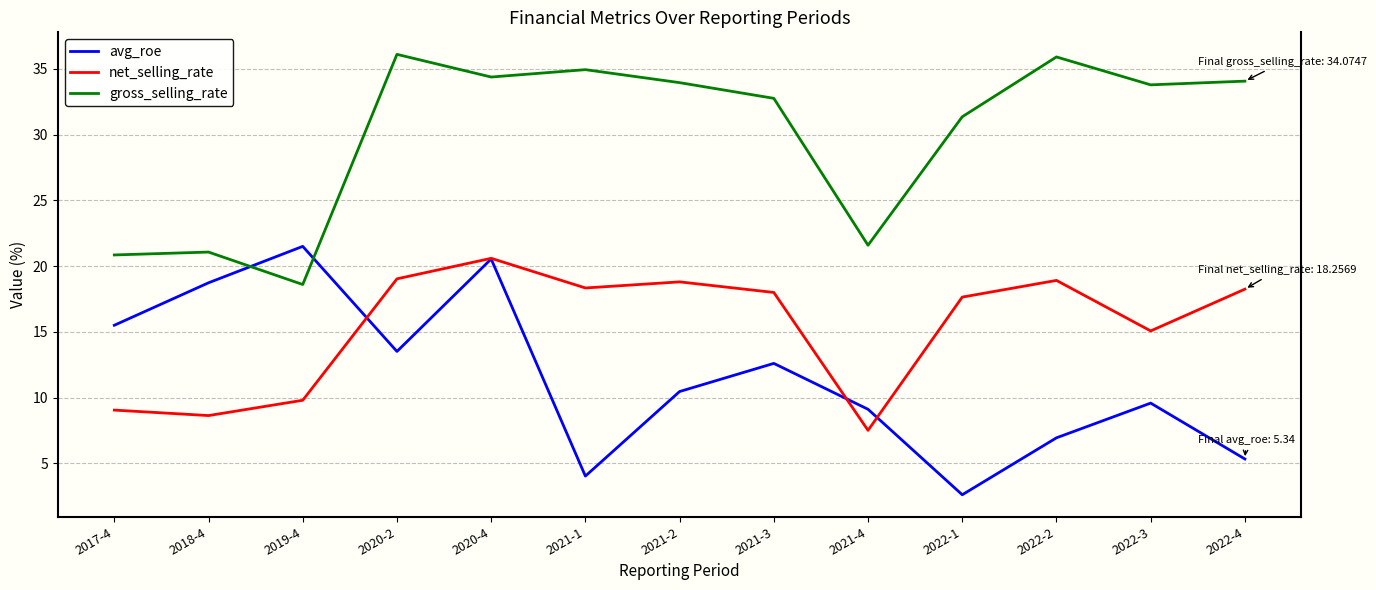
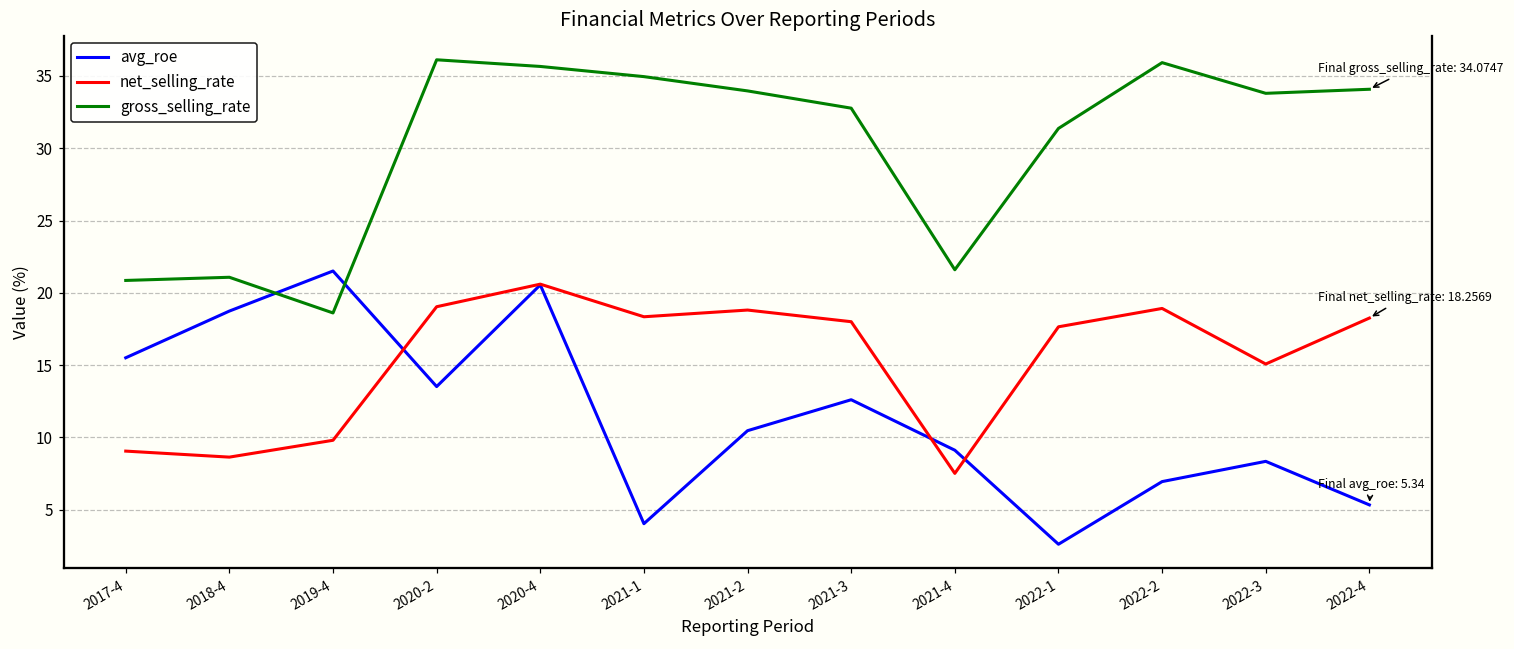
gross_selling_rate, 2020-4: 34.4 -> 35.7
avg_roe, 2022-3: 9.6 -> 8.4
